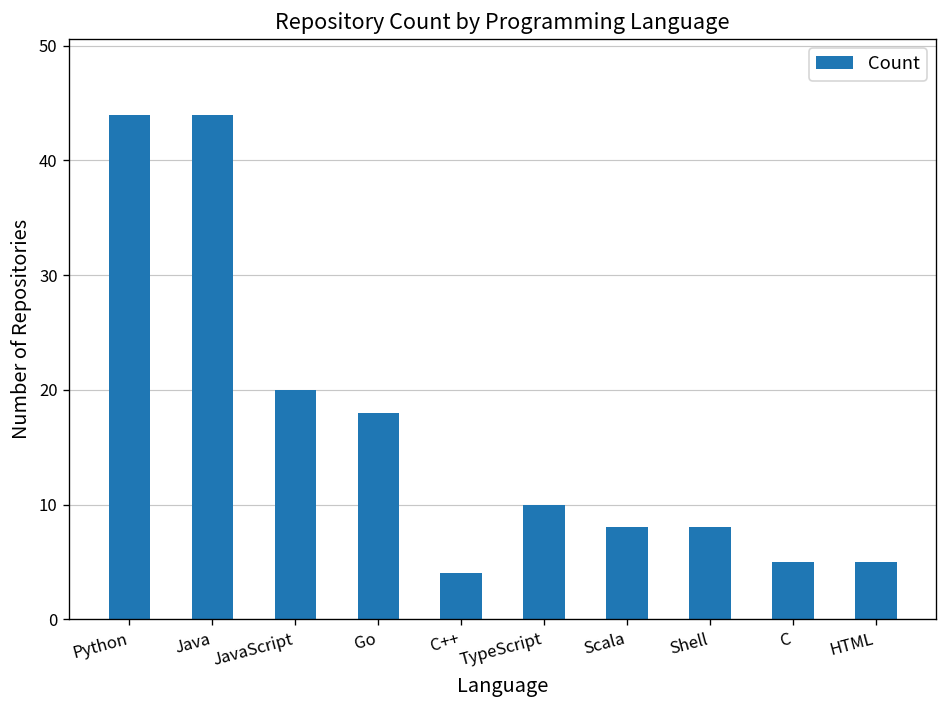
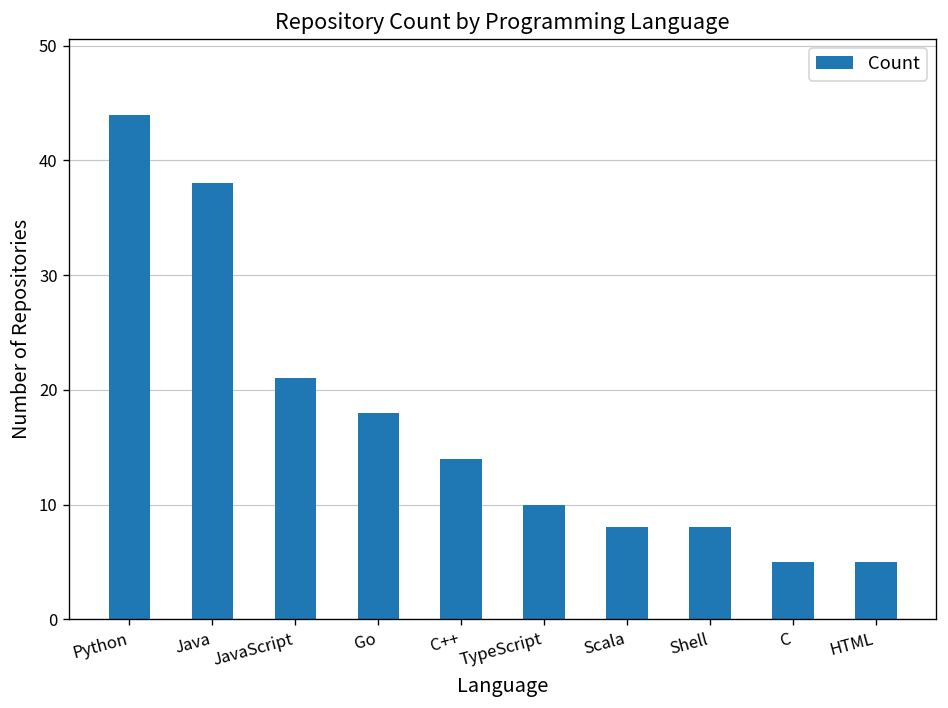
Java: 44 -> 38
JavaScript: 20 -> 21
C++: 4 -> 14
